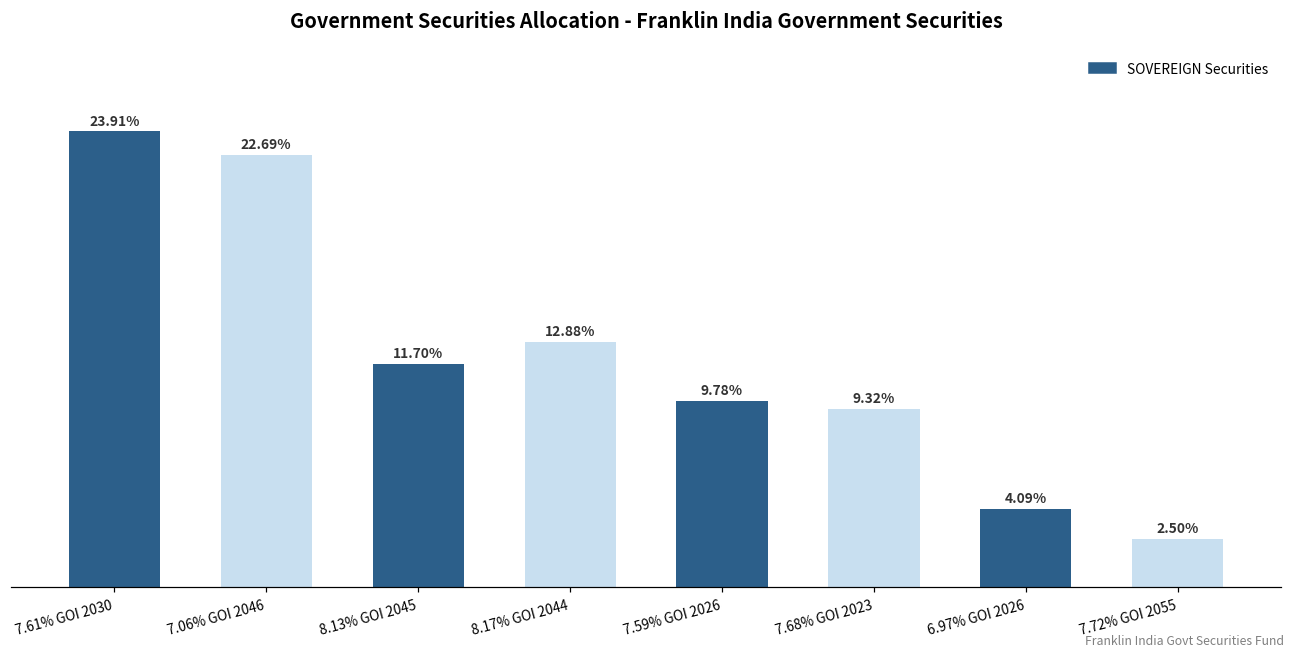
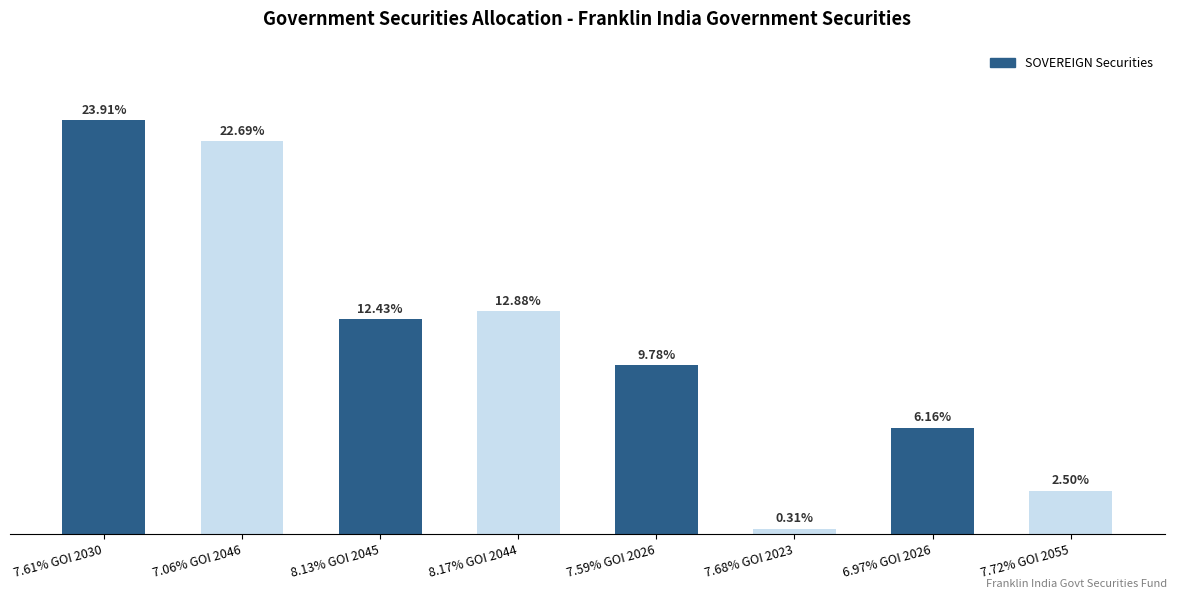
8.13% GOI 2045: 11.70% -> 12.43%
7.68% GOI 2023: 9.32% -> 0.31%
6.97% GOI 2026: 4.09% -> 6.16%
